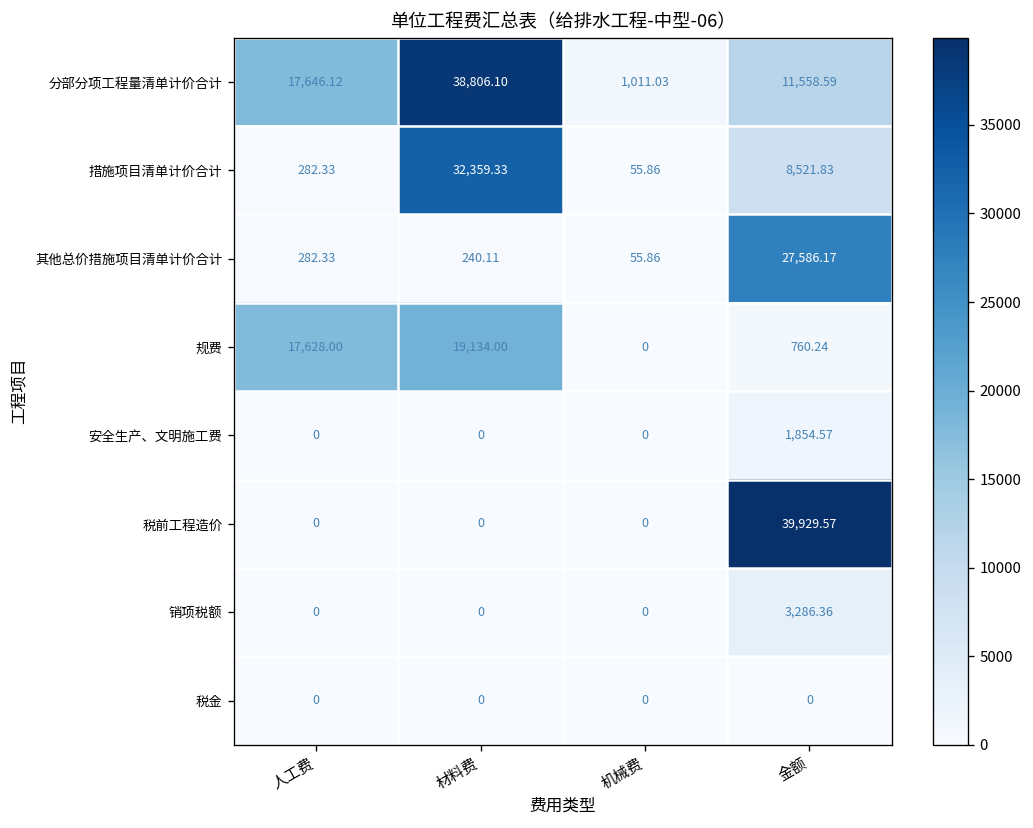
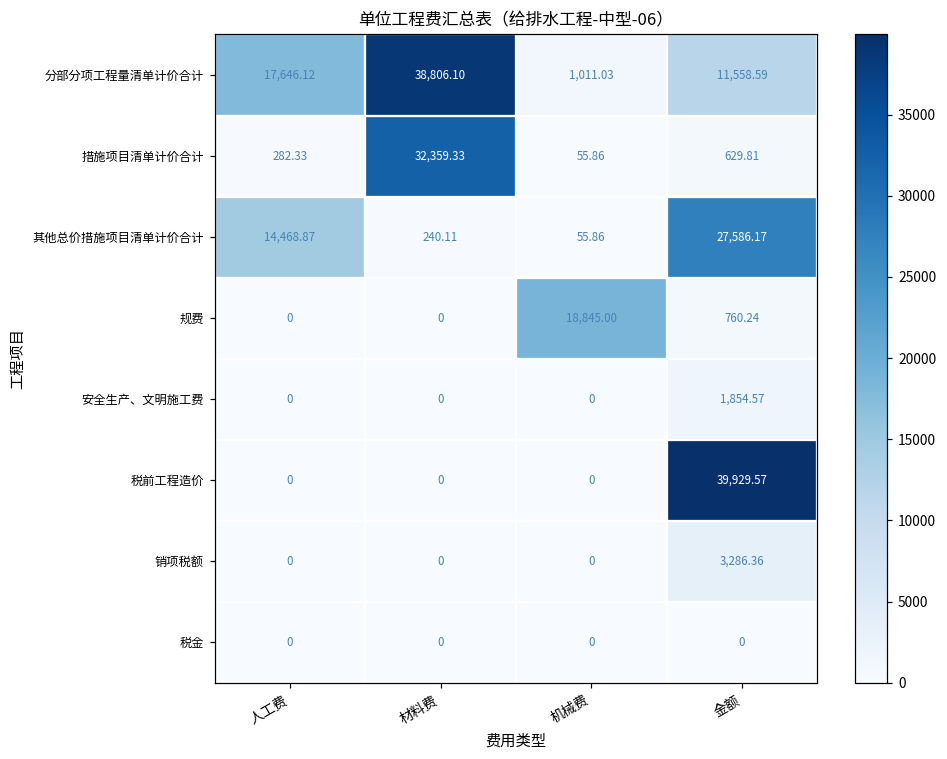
措施项目清单计价合计, 金额: 8,521.83 -> 629.81
其他总价措施项目清单计价合计, 人工费: 282.33 -> 14,468.87
规费, 人工费: 17,628.00 -> 0
规费, 材料费: 19,134.00 -> 0
规费, 机械费: 0 -> 18,845.00
